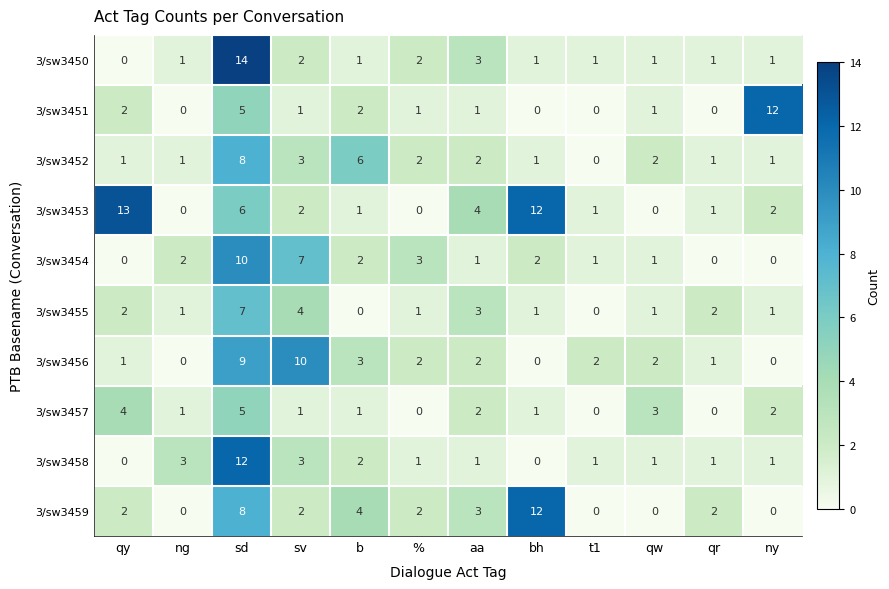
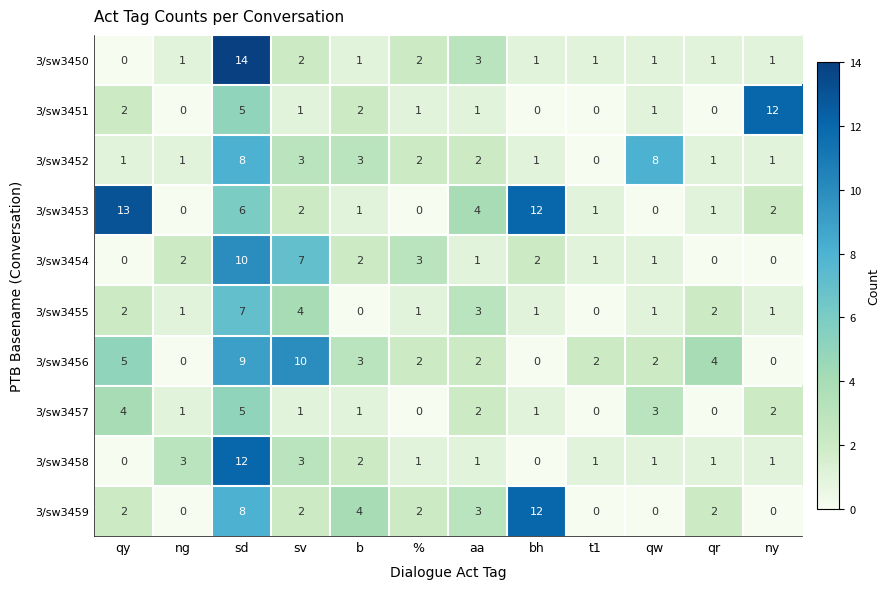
3/sw3452, b: 6 -> 3
3/sw3452, qw: 2 -> 8
3/sw3456, qy: 1 -> 5
3/sw3456, qr: 1 -> 4
